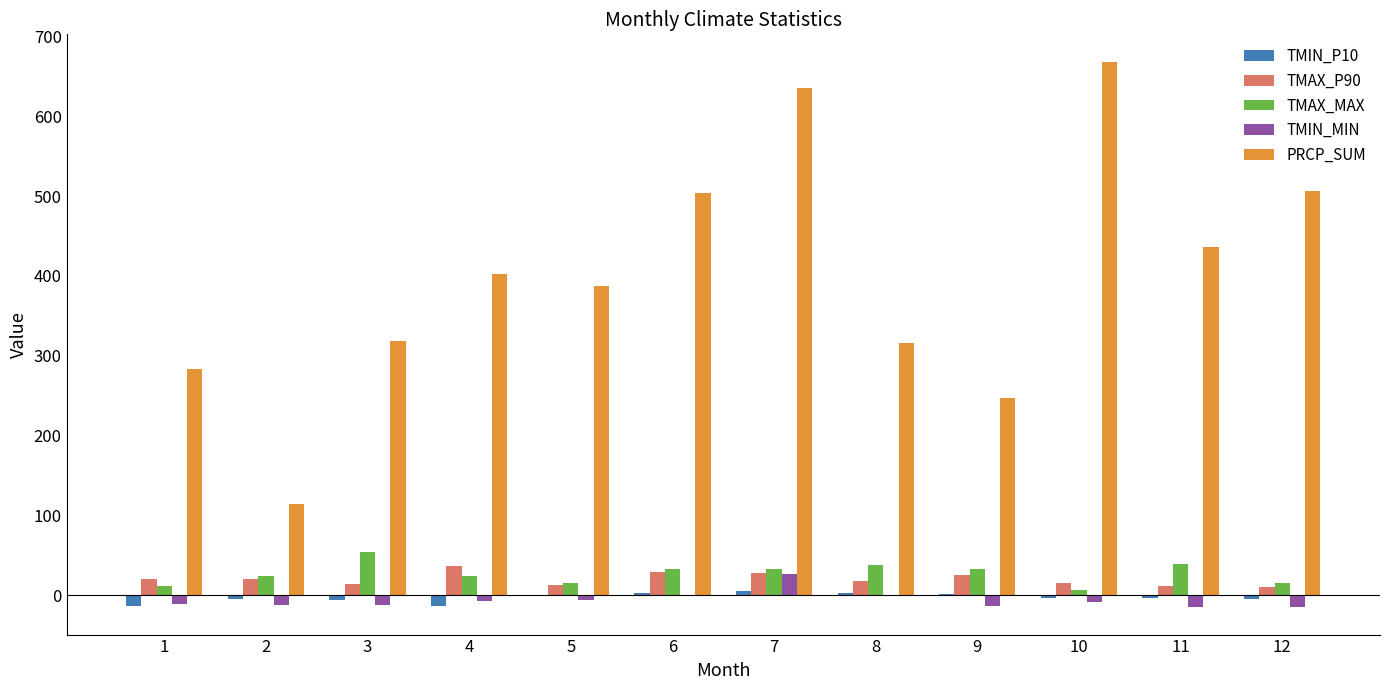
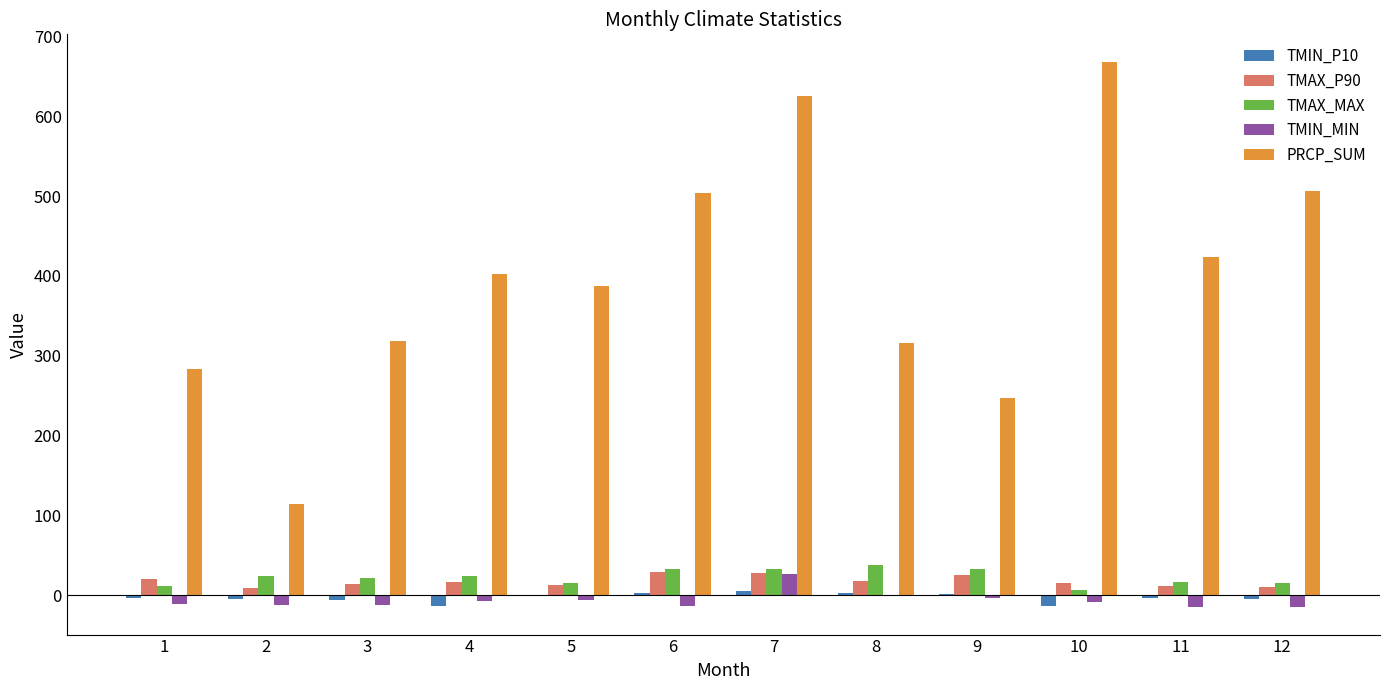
TMIN_P10, 1: -10 -> 0
TMAX_P90, 2: 20 -> 10
TMAX_MAX, 3: 50 -> 20
TMAX_P90, 4: 40 -> 20
TMIN_MIN, 6: 0 -> -10
PRCP_SUM, 7: 640 -> 630
TMIN_MIN, 9: -10 -> 0
TMIN_P10, 10: 0 -> -10
TMAX_MAX, 11: 40 -> 20
PRCP_SUM, 11: 440 -> 420
